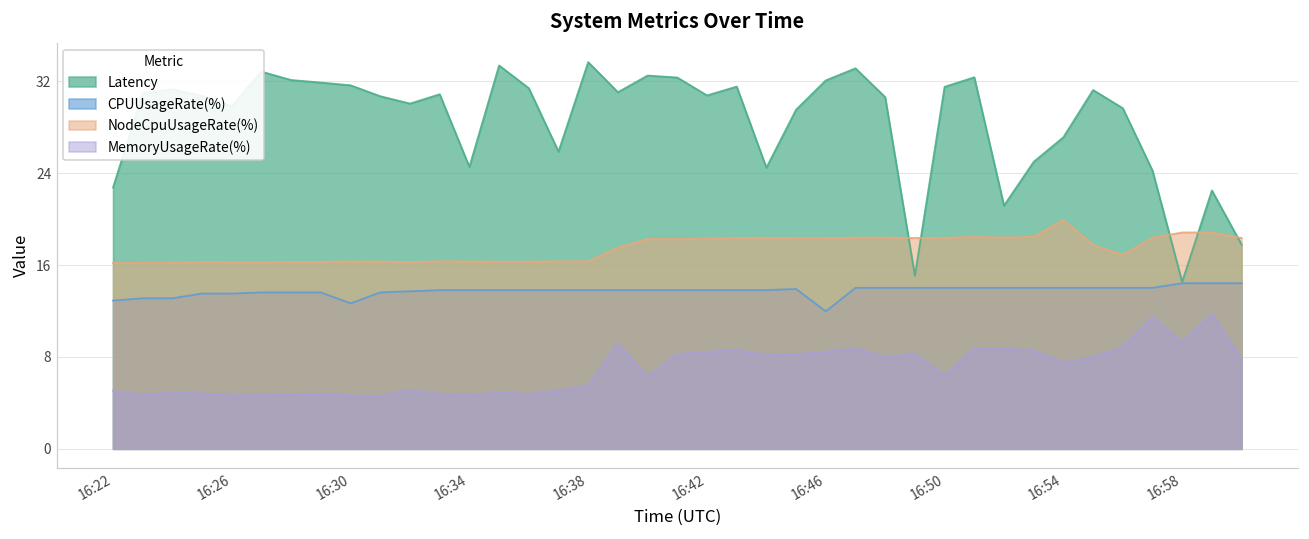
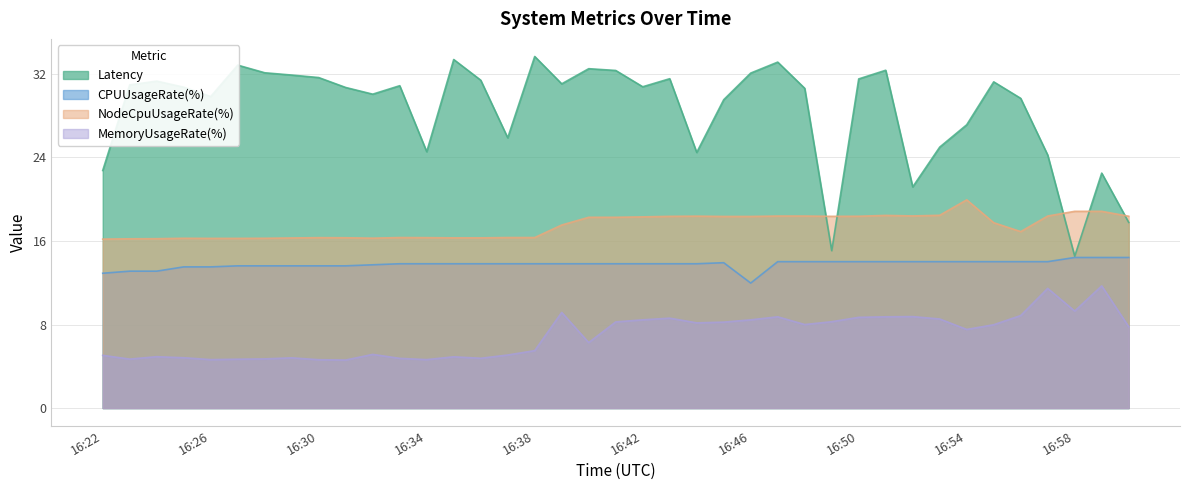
CPUUsageRate(%), 16:30: 12.7 -> 13.6
MemoryUsageRate(%), 16:50: 6.4 -> 8.7
